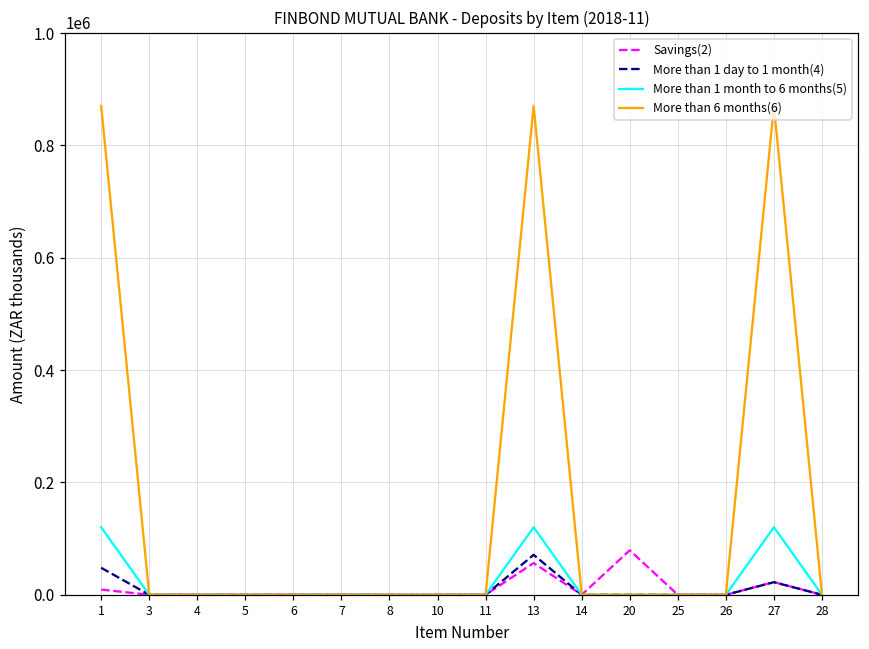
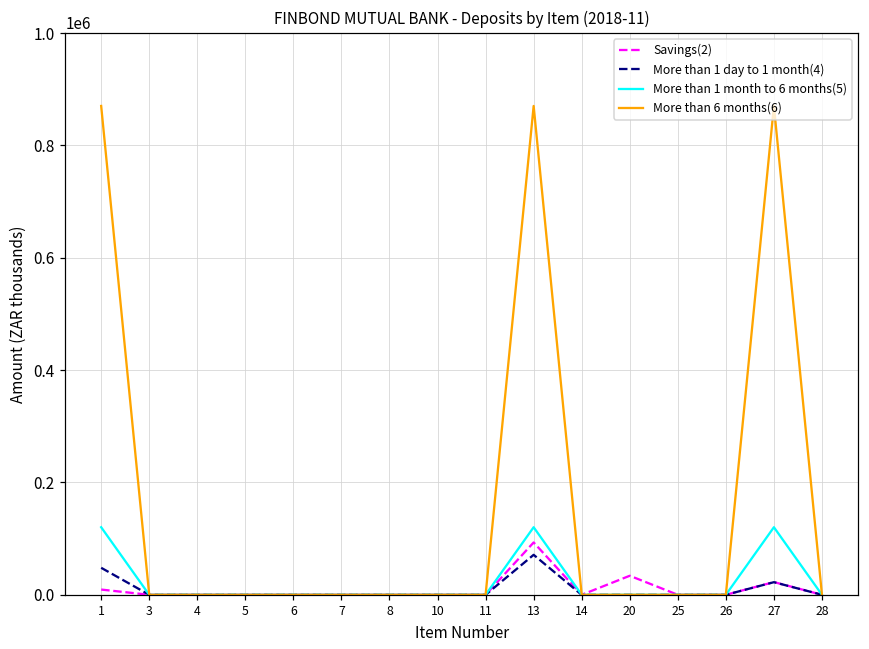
Savings(2), 13: 60000 -> 90000
Savings(2), 20: 80000 -> 30000
